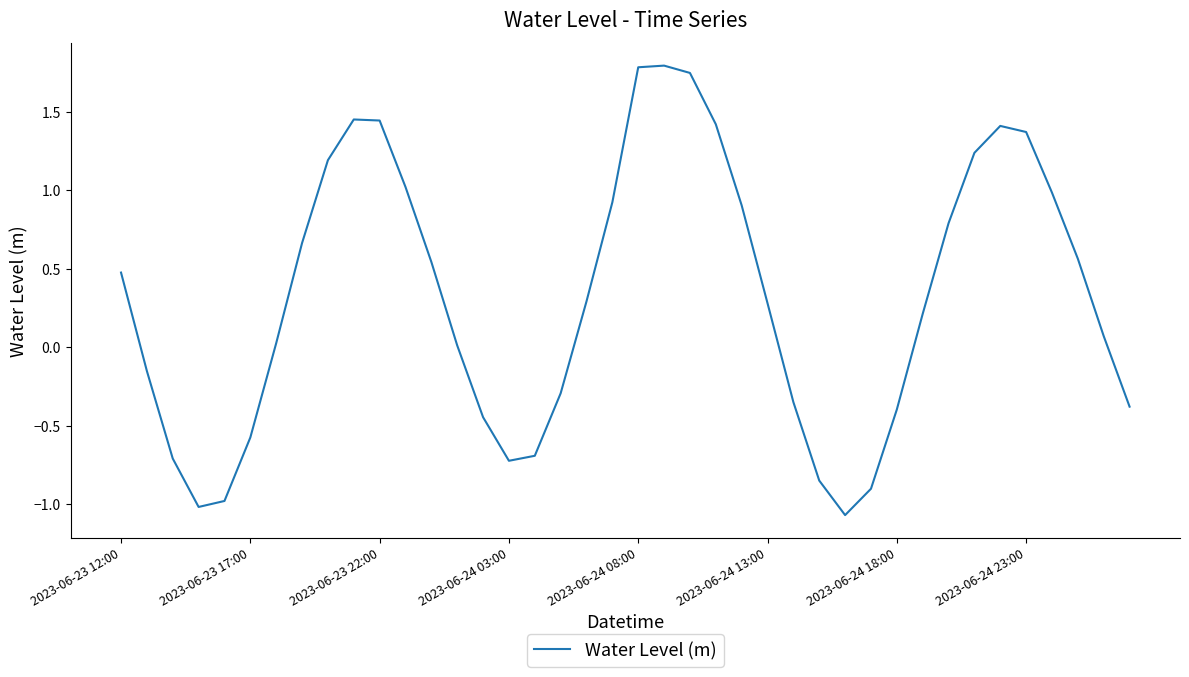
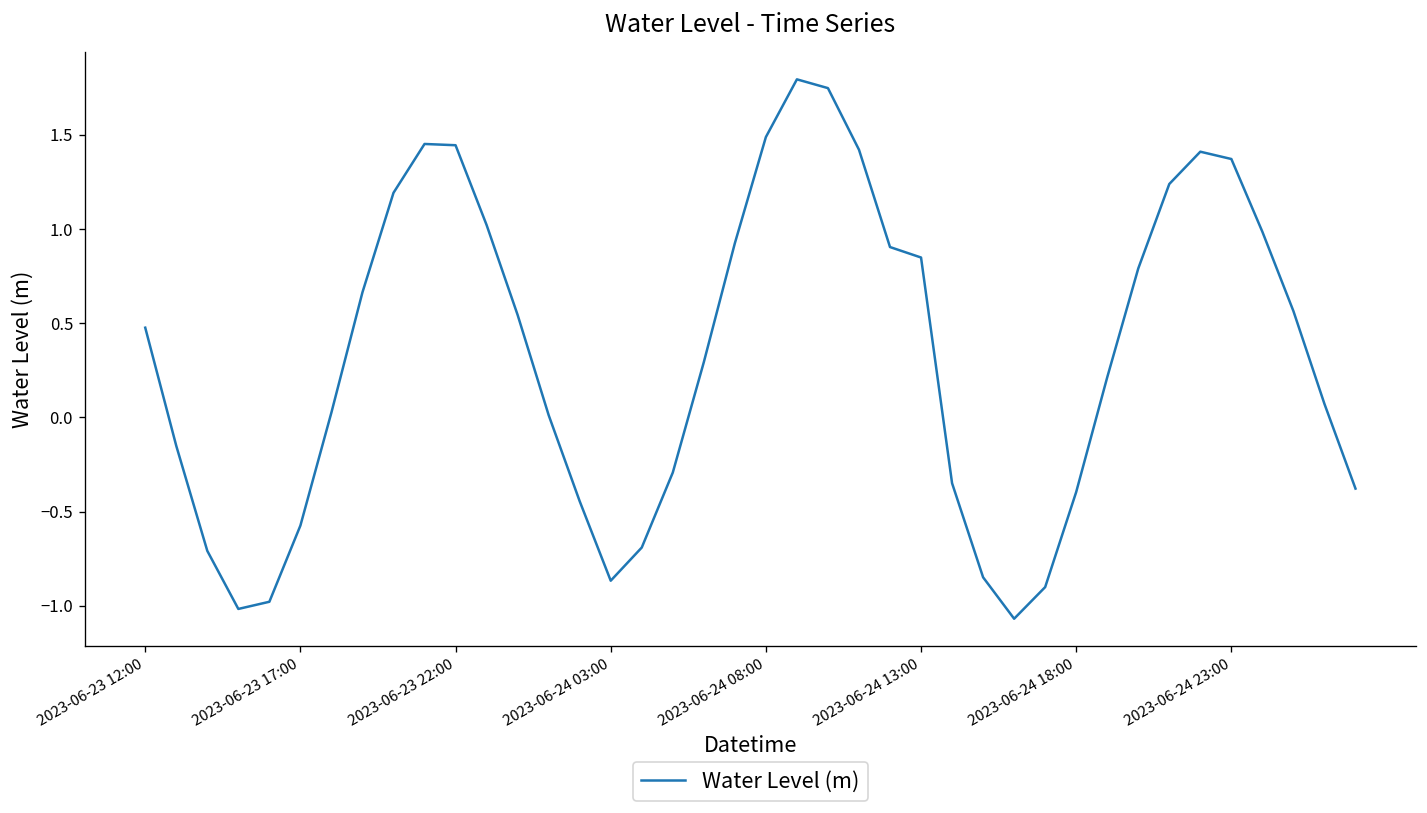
2023-06-24 03:00: -0.72 -> -0.87
2023-06-24 08:00: 1.78 -> 1.49
2023-06-24 13:00: 0.28 -> 0.85
